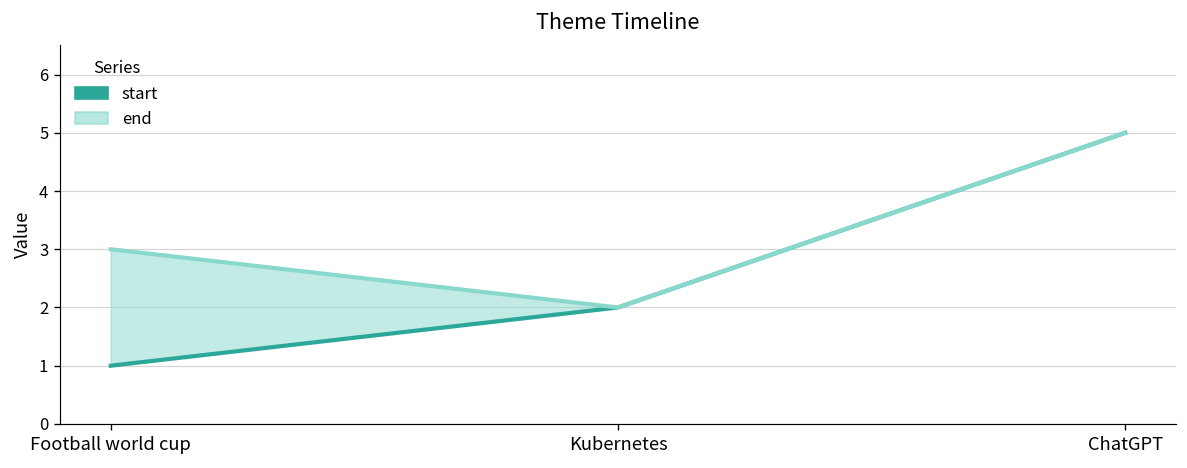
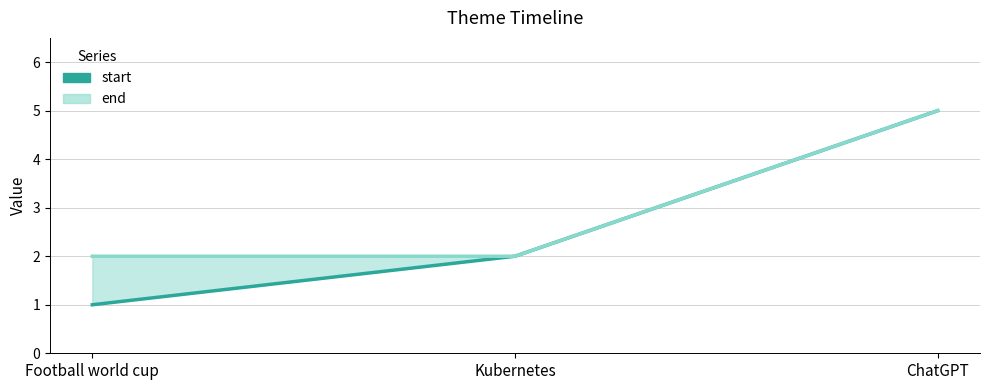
end, Football world cup: 3 -> 2
